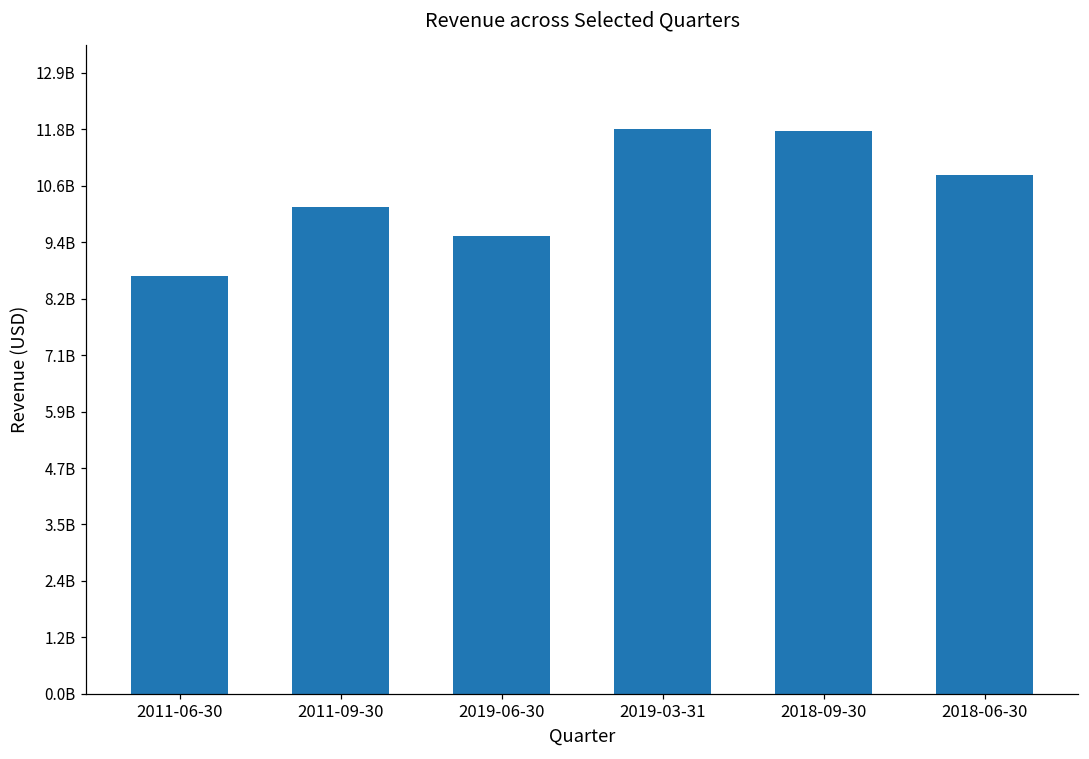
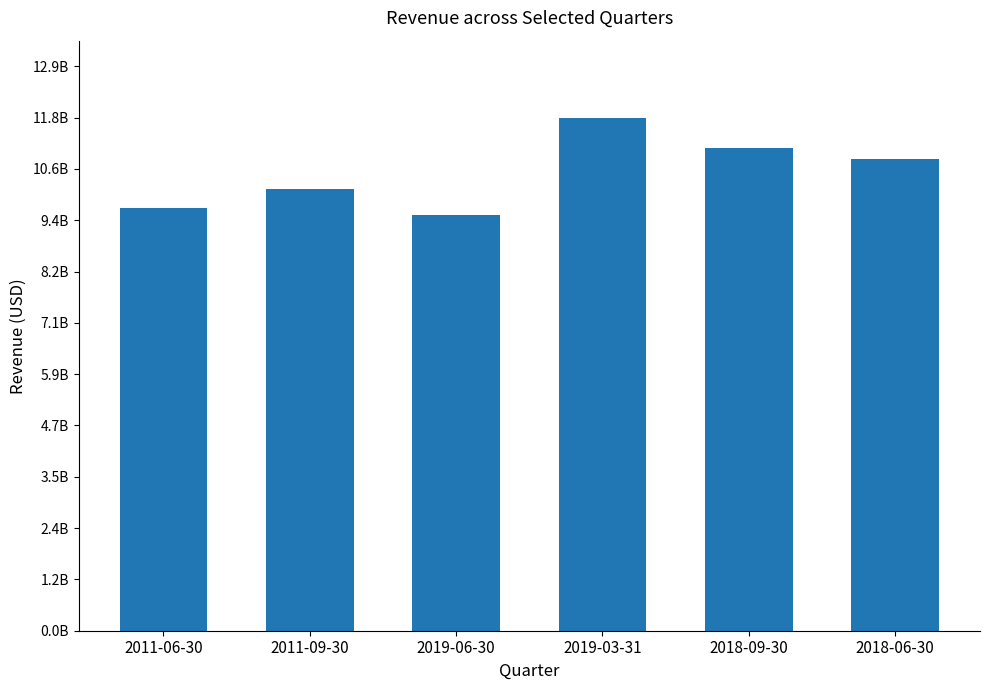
2011-06-30: 8700000000 -> 9700000000
2018-09-30: 11700000000 -> 11100000000
